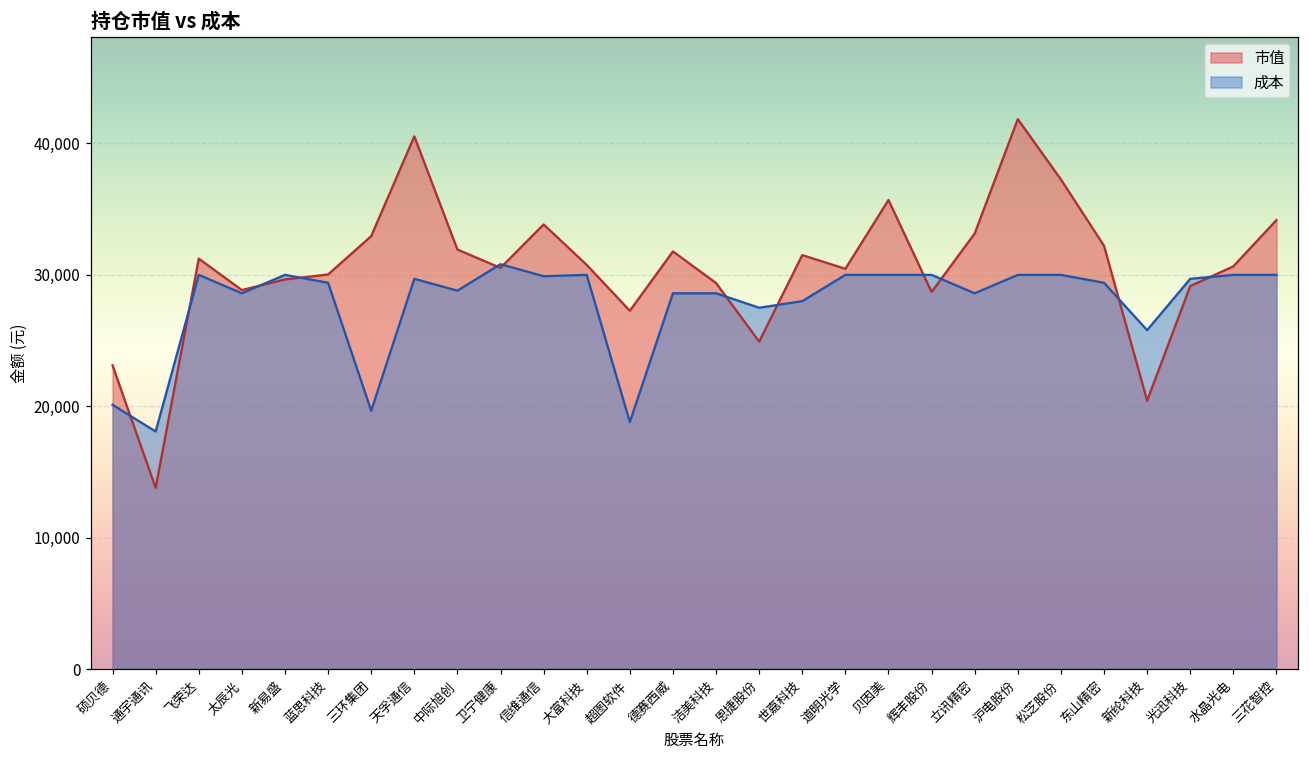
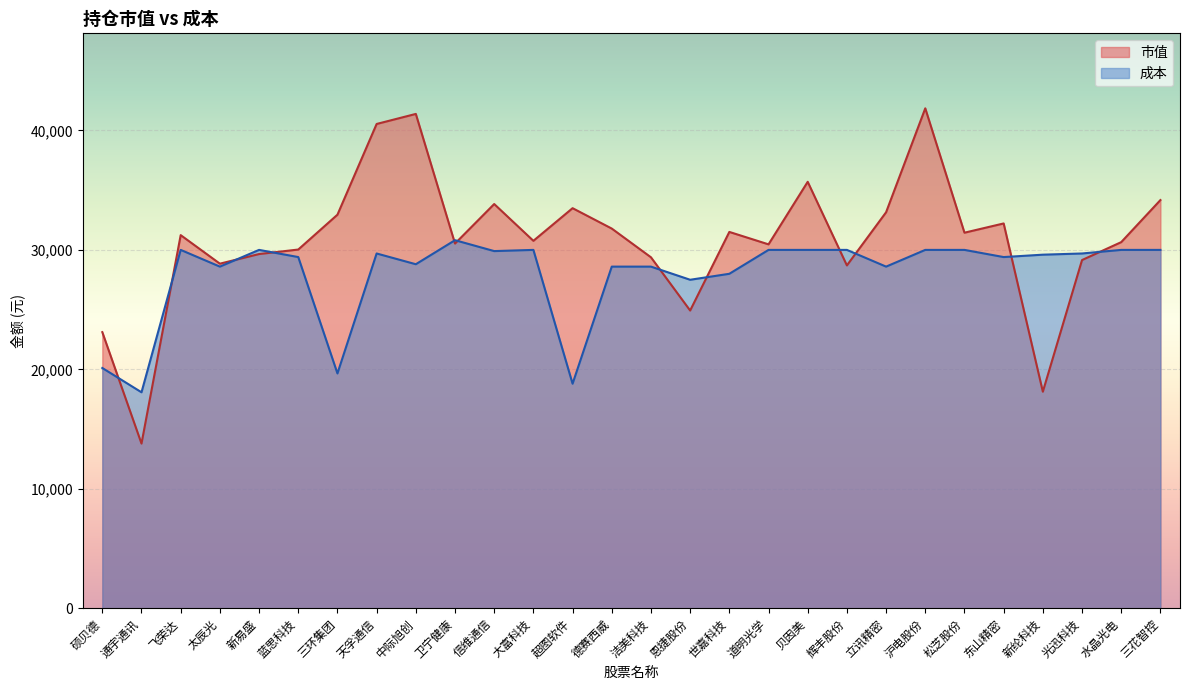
市值, 中际旭创: 31,900 -> 41,400
市值, 超图软件: 27,300 -> 33,500
市值, 松芝股份: 37,300 -> 31,400
市值, 新纶科技: 20,400 -> 18,100
成本, 新纶科技: 25,800 -> 29,600
